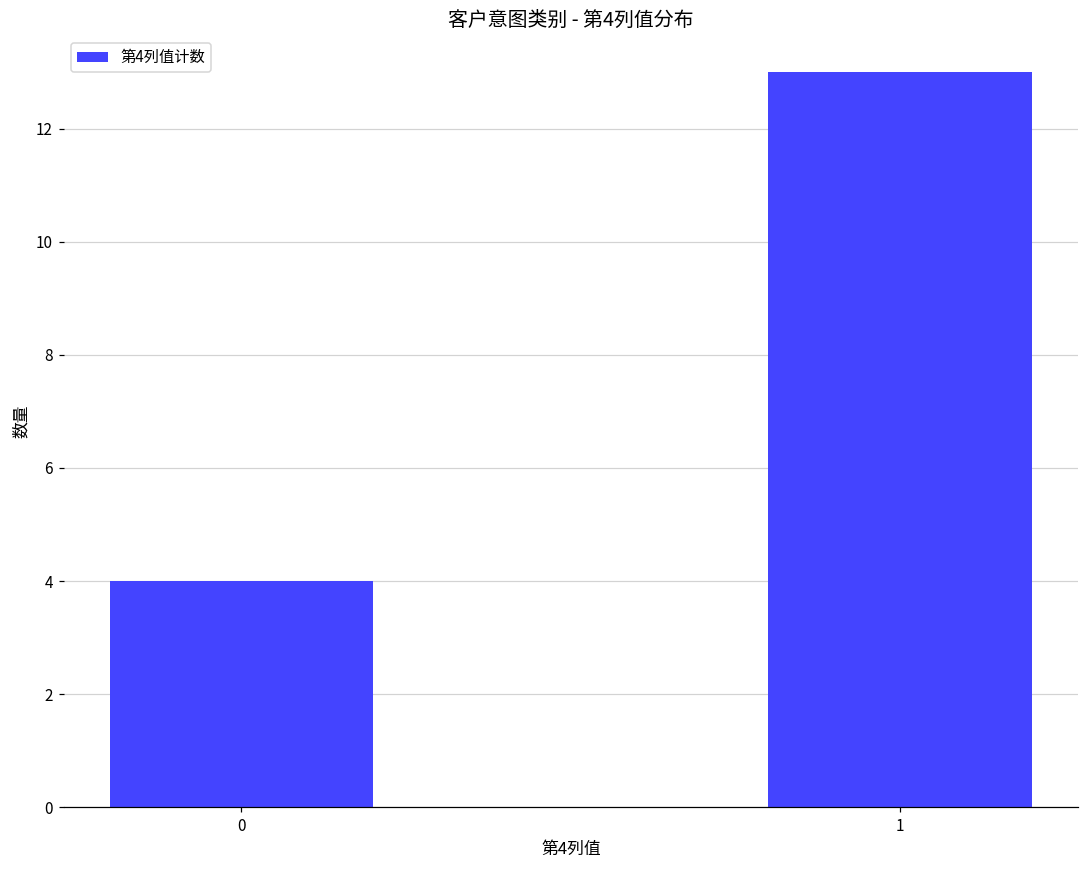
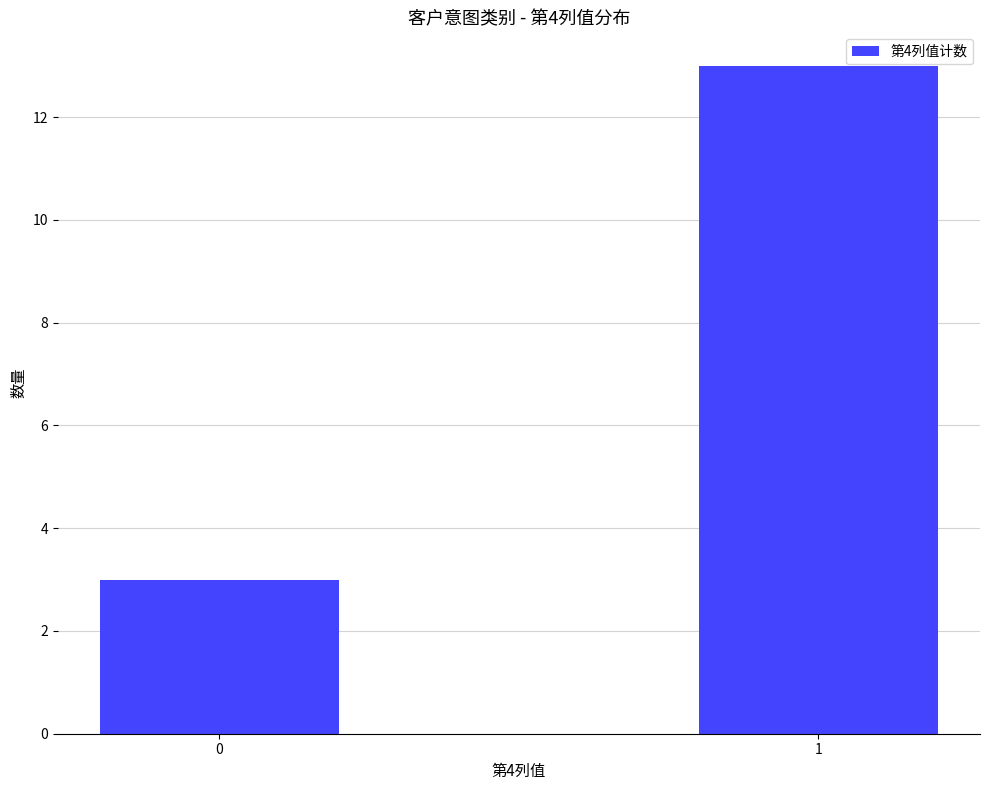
0: 4 -> 3
